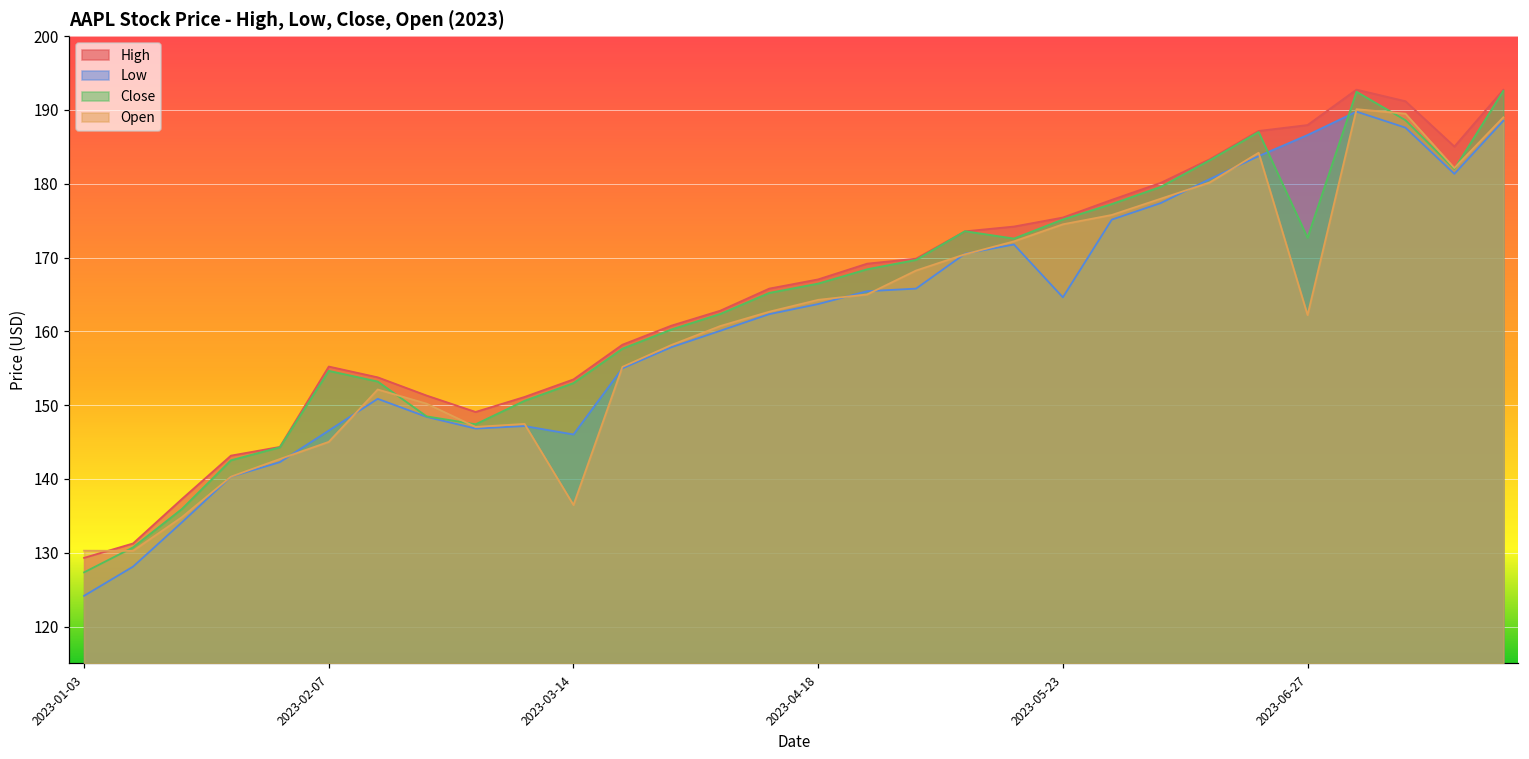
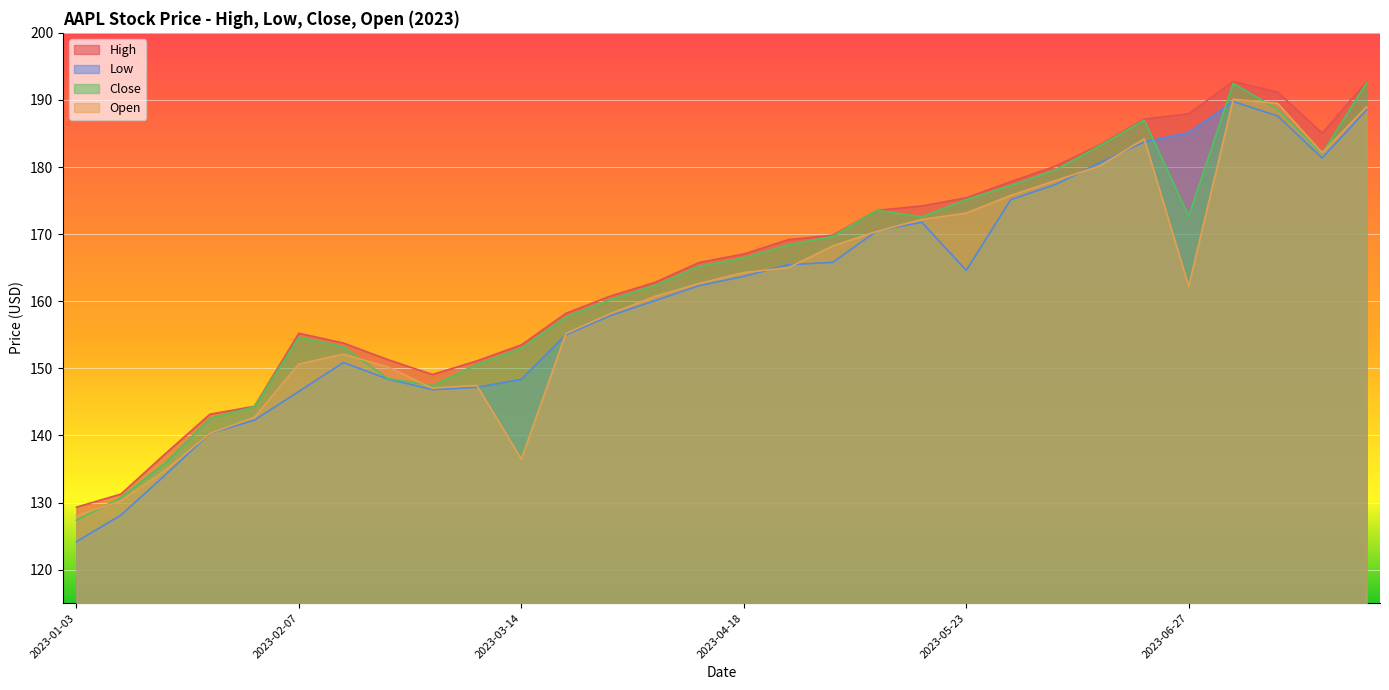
Open, 2023-01-03: 130 -> 128
Open, 2023-02-07: 145 -> 151
Low, 2023-03-14: 146 -> 148
Open, 2023-05-23: 175 -> 173
Low, 2023-06-27: 187 -> 185
